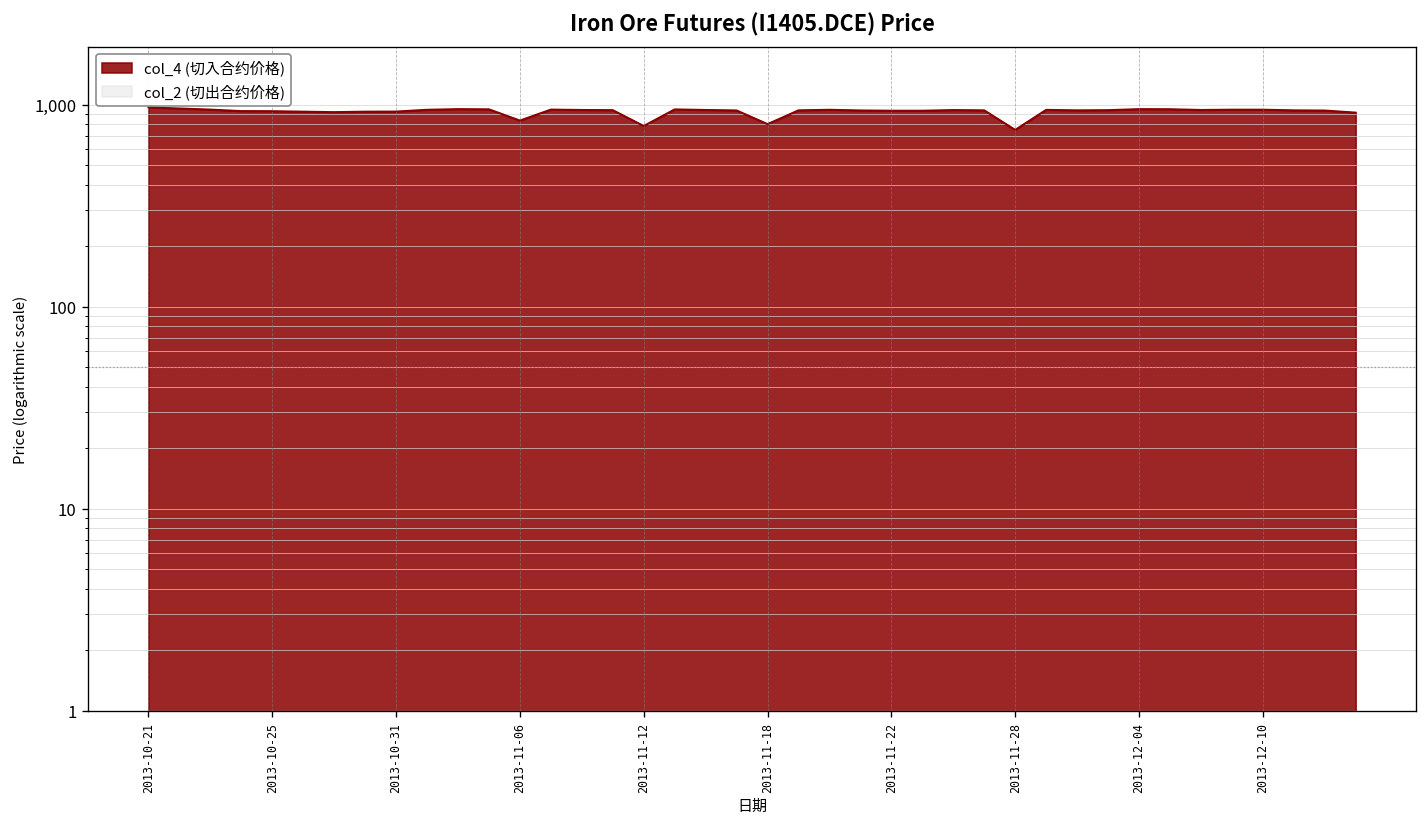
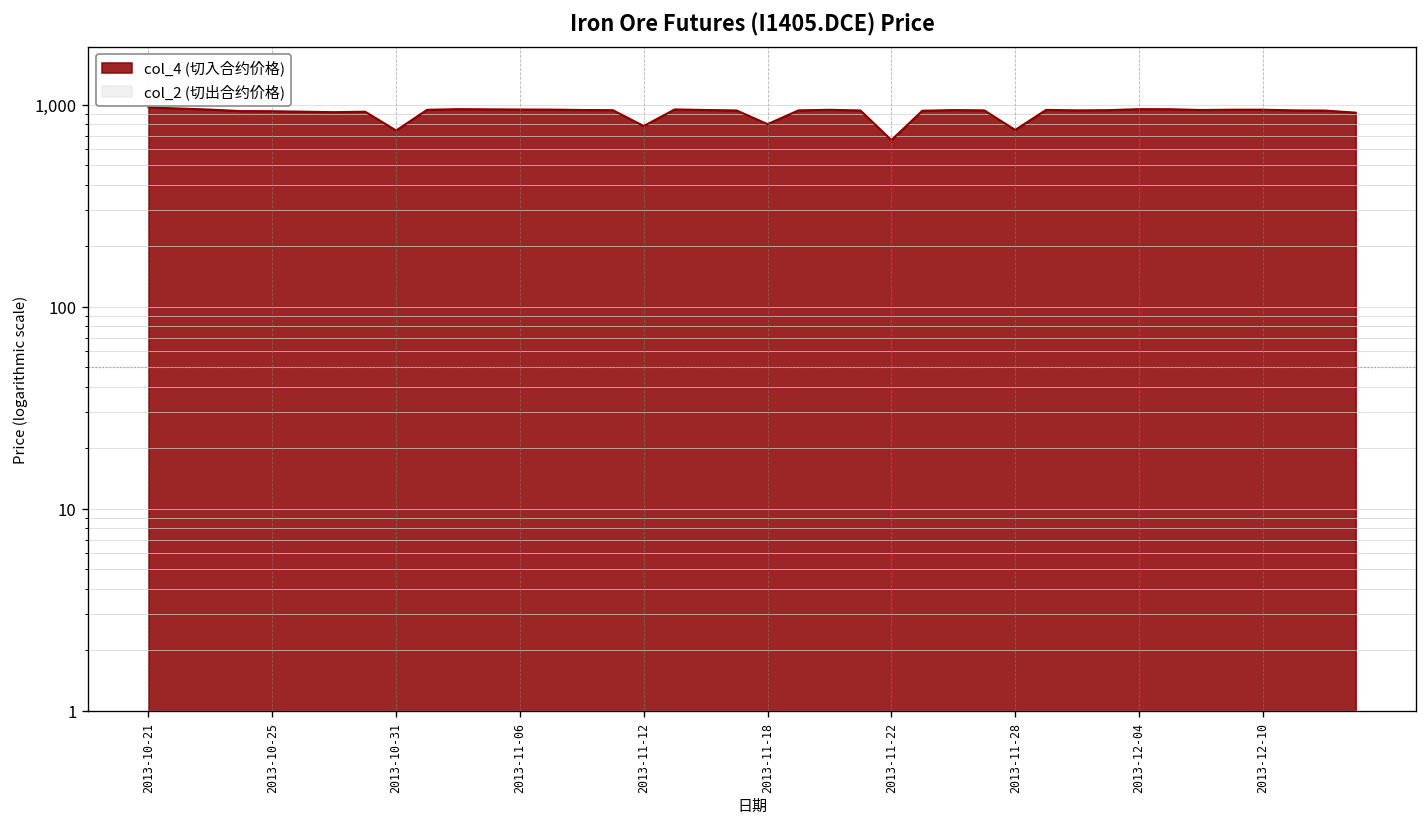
col_4 (切入合约价格), 2013-10-31: 900 -> 700
col_4 (切入合约价格), 2013-11-06: 800 -> 900
col_4 (切入合约价格), 2013-11-22: 900 -> 670
